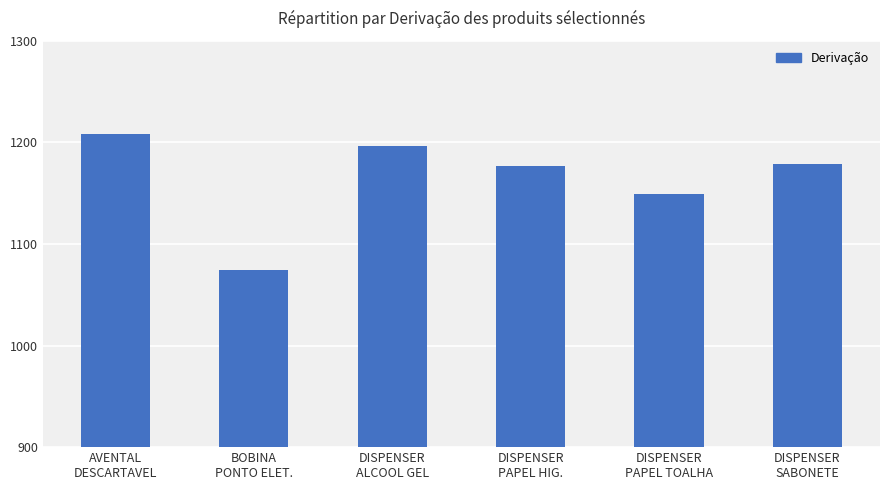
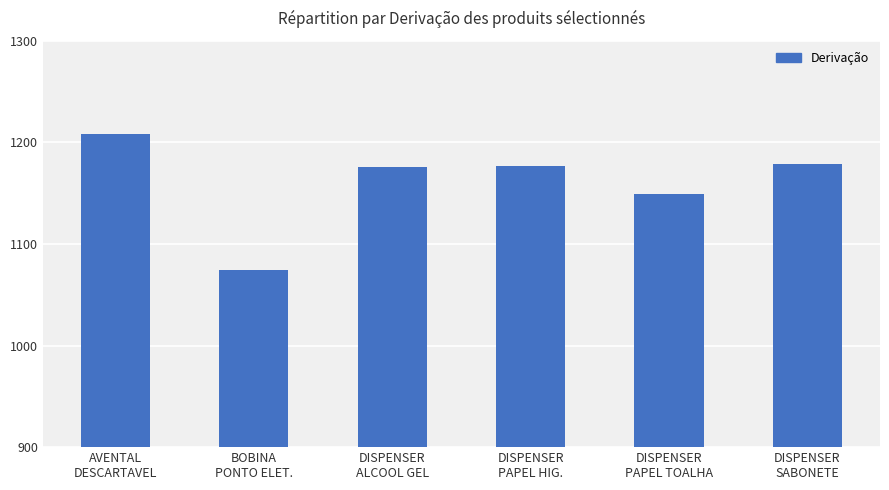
DISPENSER ALCOOL GEL: 1196 -> 1176
